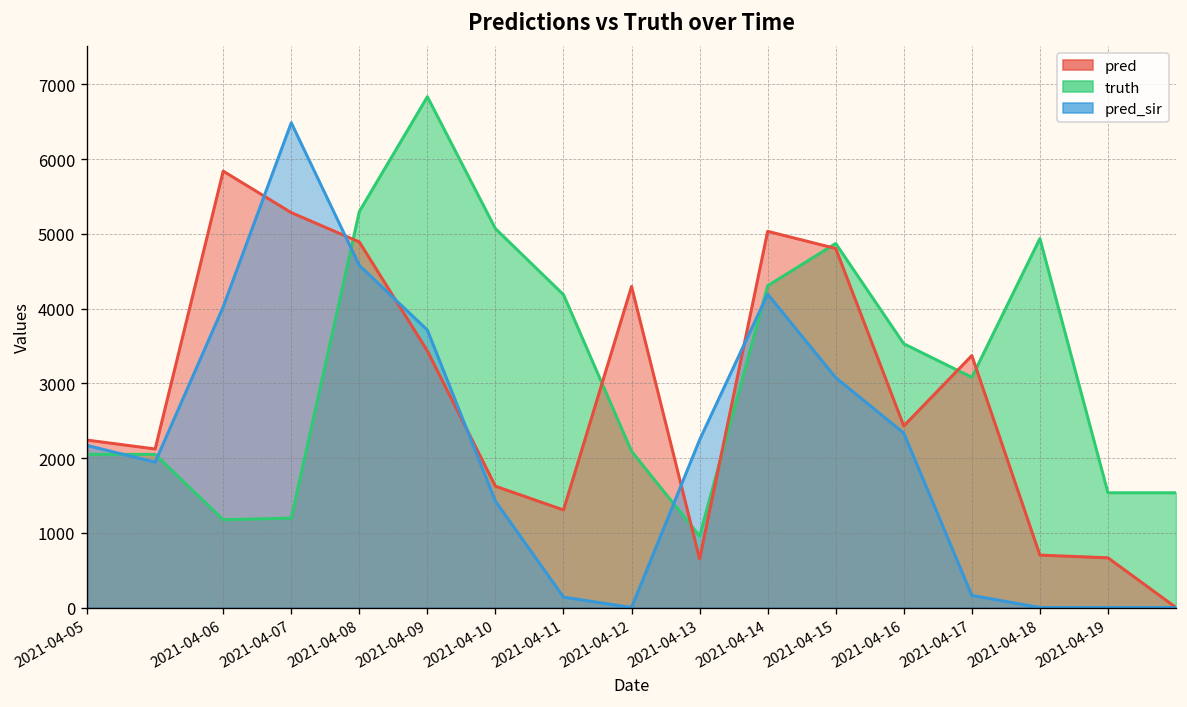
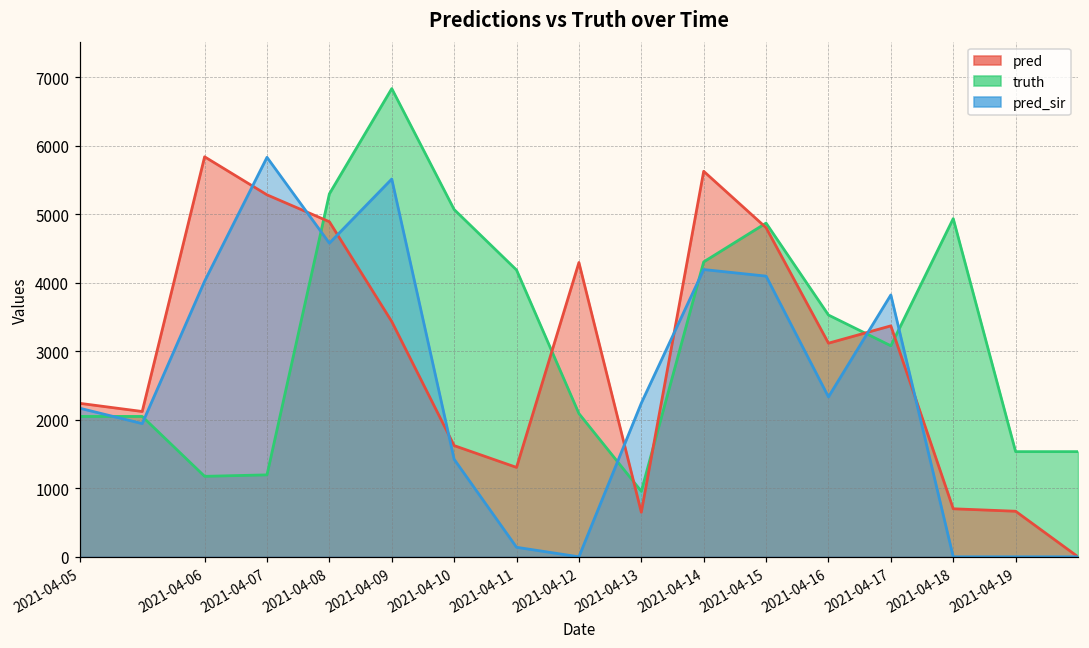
pred_sir, 2021-04-07: 6500 -> 5800
pred_sir, 2021-04-09: 3700 -> 5500
pred, 2021-04-14: 5000 -> 5600
pred_sir, 2021-04-15: 3100 -> 4100
pred, 2021-04-16: 2400 -> 3100
pred_sir, 2021-04-17: 200 -> 3800
